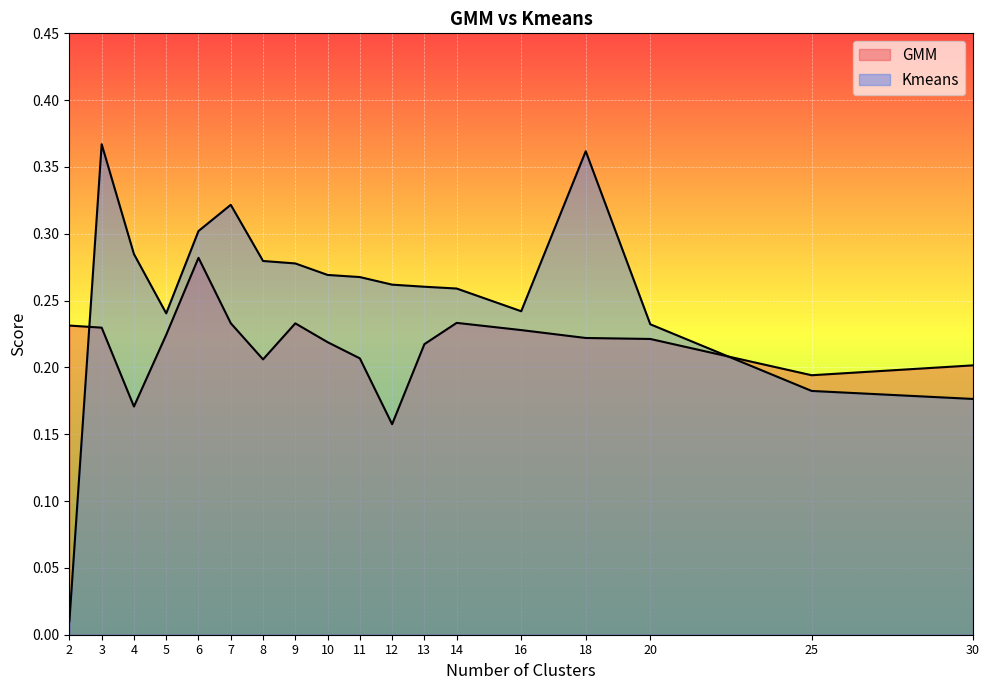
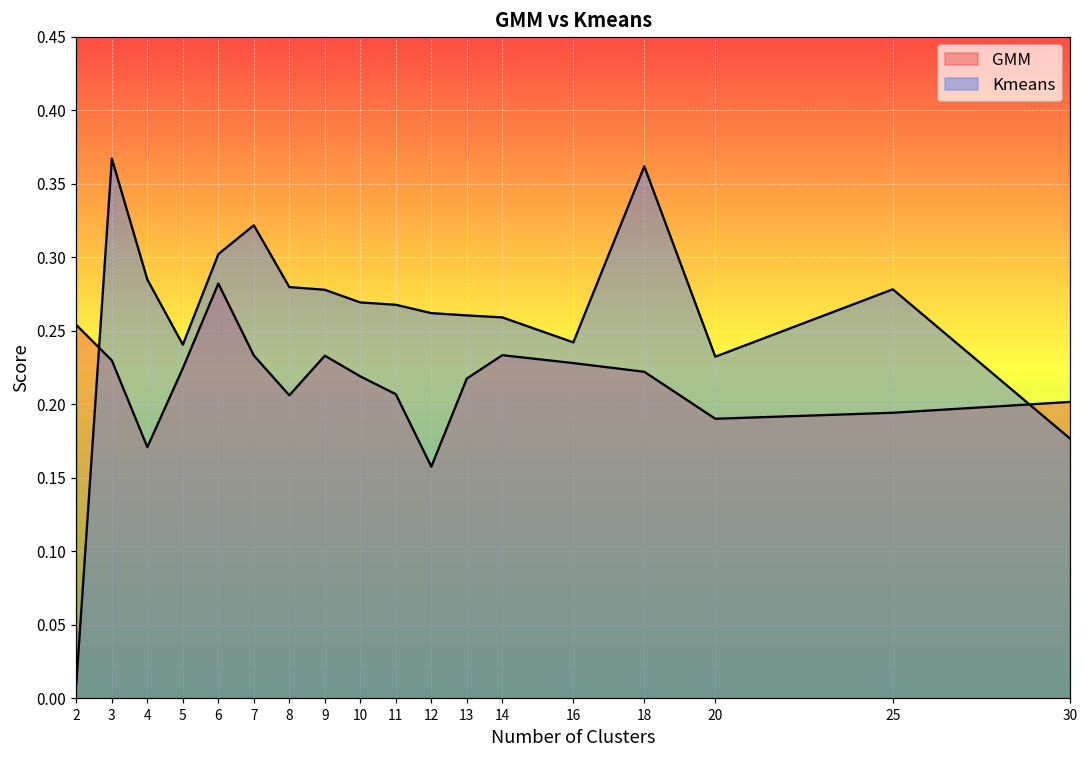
GMM, 2: 0.231 -> 0.254
GMM, 20: 0.221 -> 0.190
Kmeans, 25: 0.182 -> 0.278
